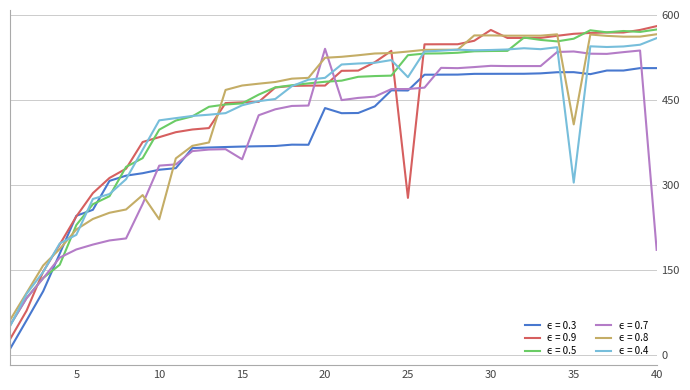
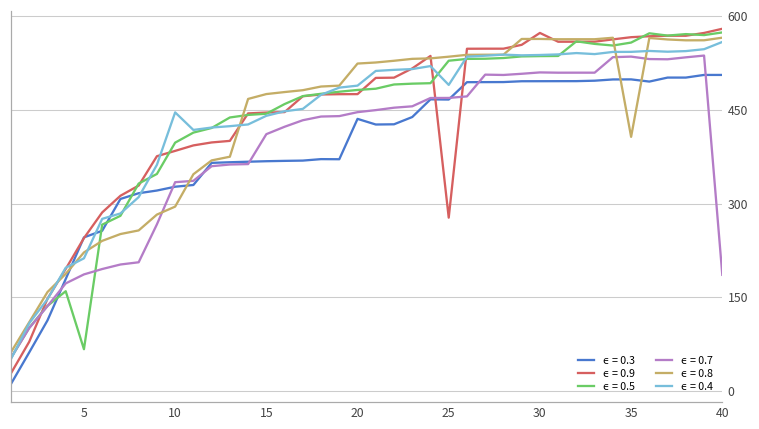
ϵ = 0.5, 5: 230 -> 70
ϵ = 0.8, 10: 240 -> 300
ϵ = 0.4, 10: 410 -> 450
ϵ = 0.7, 15: 350 -> 410
ϵ = 0.7, 20: 540 -> 450
ϵ = 0.4, 35: 300 -> 540
